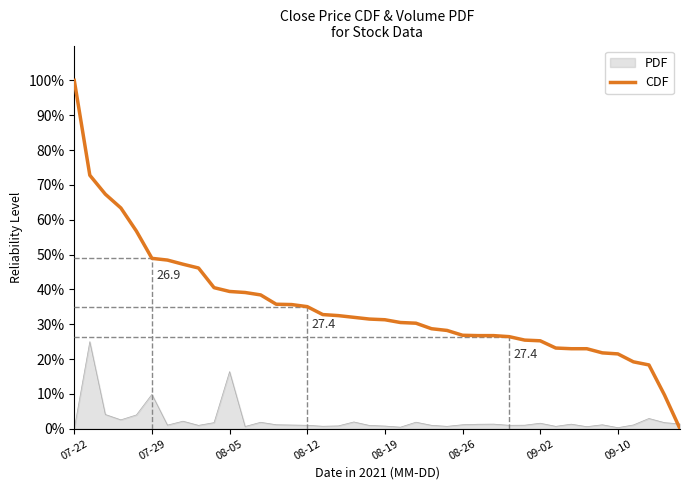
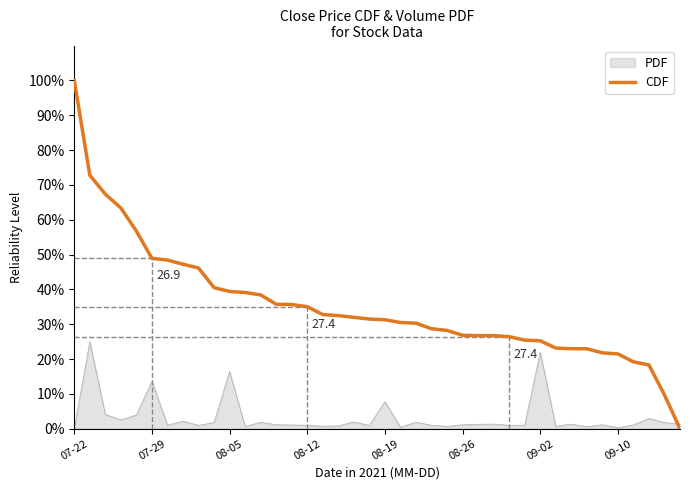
PDF, 07-29: 10% -> 14%
PDF, 08-19: 1% -> 8%
PDF, 09-02: 2% -> 22%
